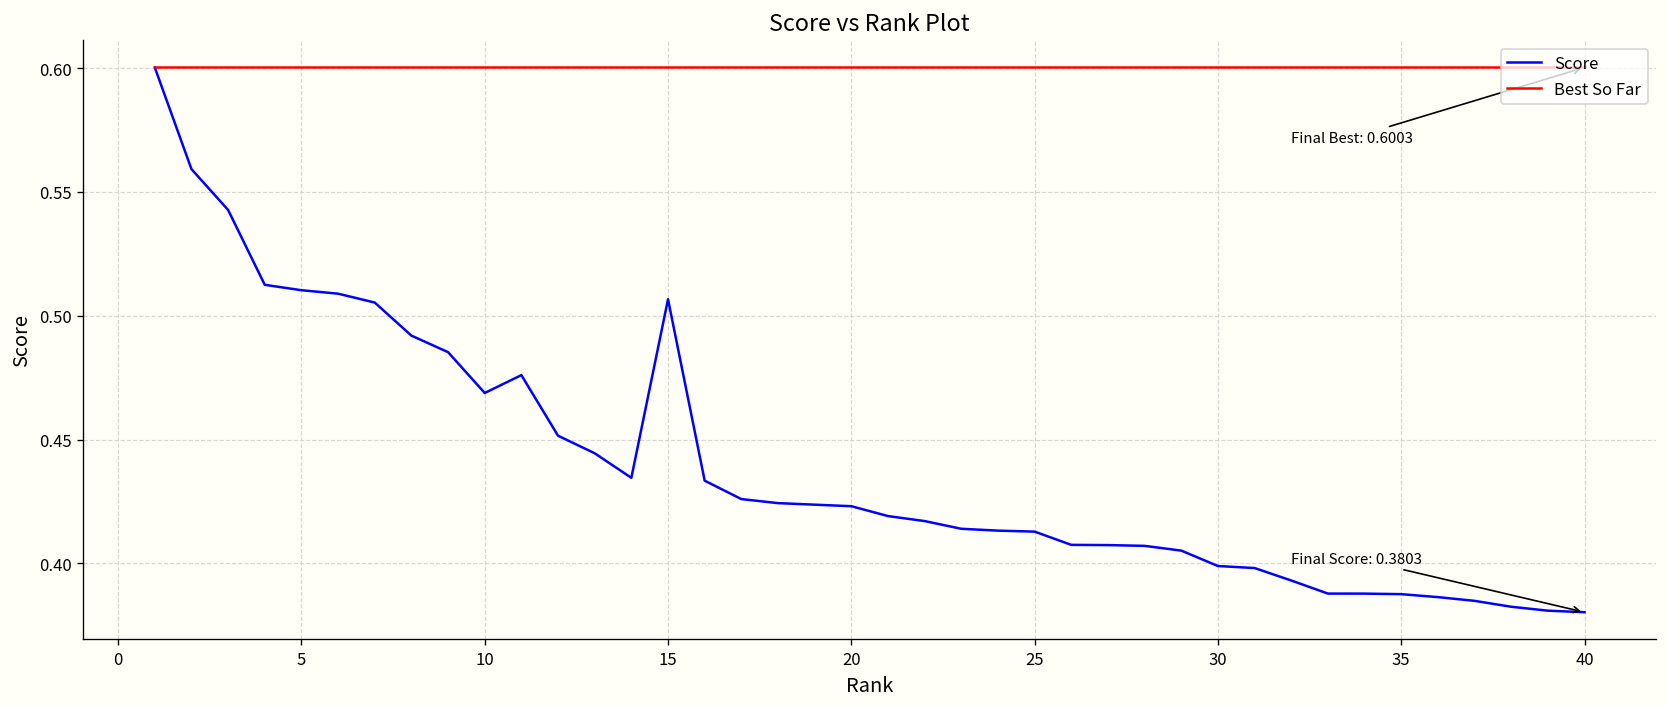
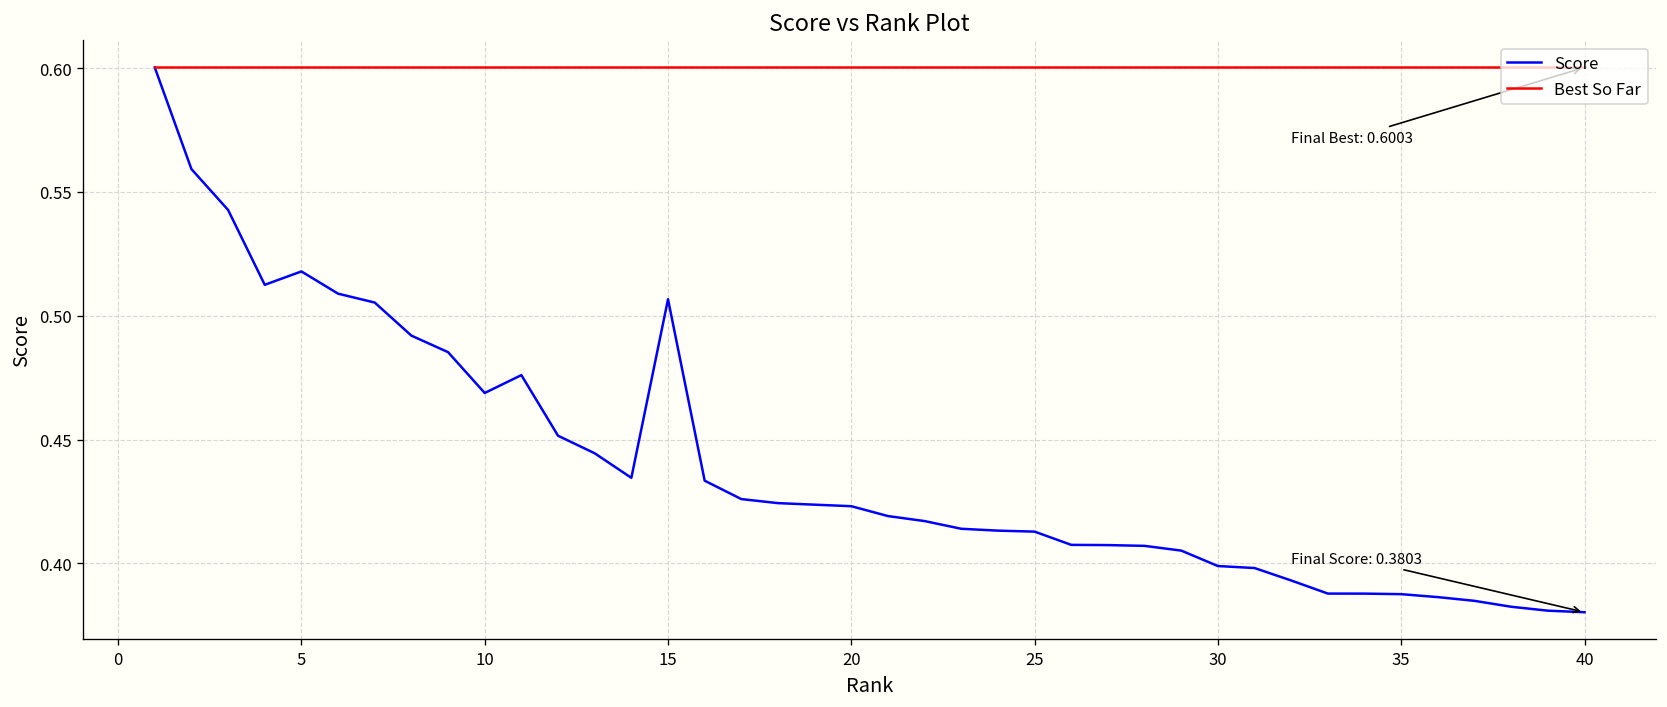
Score, 5: 0.510 -> 0.518
